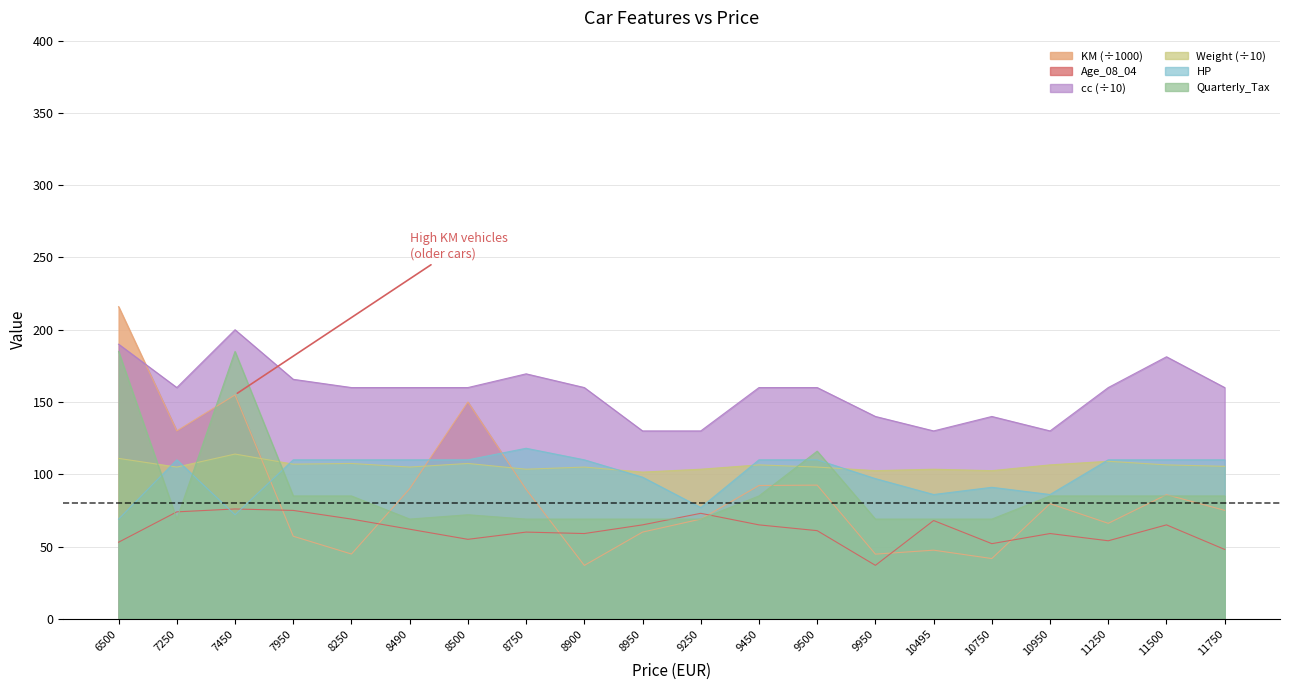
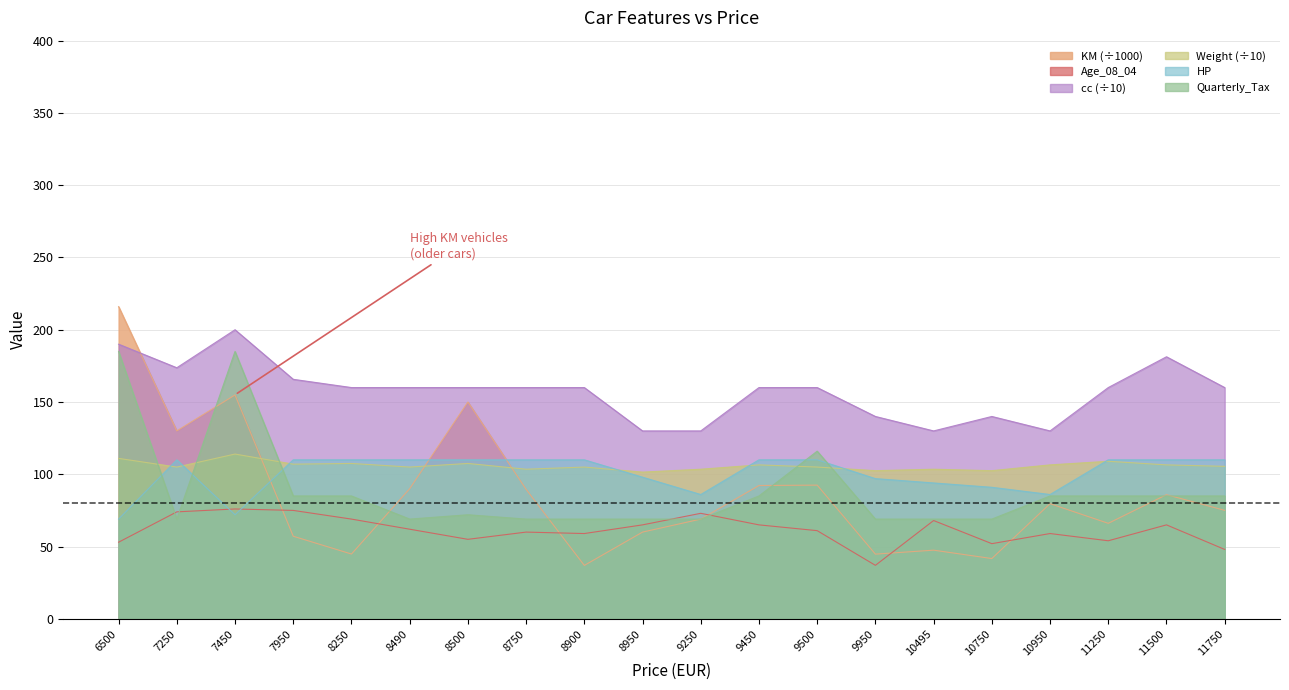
cc (÷10), 7250: 160 -> 174
cc (÷10), 8750: 170 -> 160
HP, 8750: 118 -> 110
HP, 9250: 77 -> 86
HP, 10495: 86 -> 94
